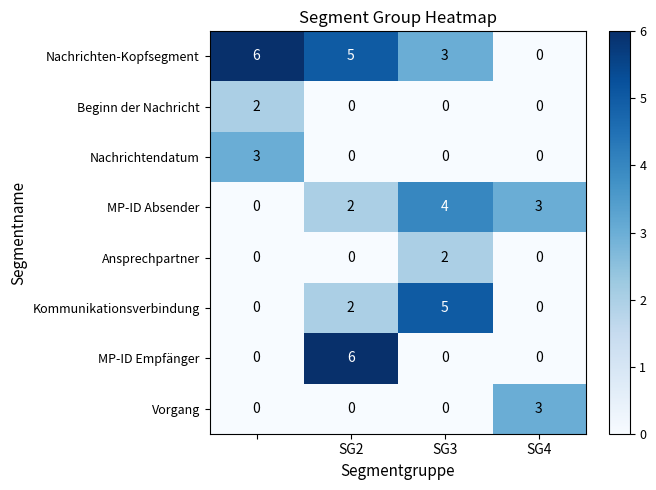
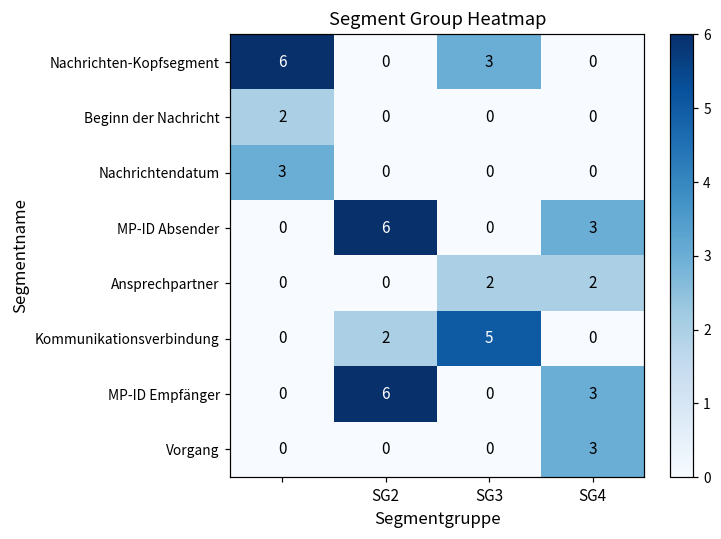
Nachrichten-Kopfsegment, SG2: 5 -> 0
MP-ID Absender, SG2: 2 -> 6
MP-ID Absender, SG3: 4 -> 0
Ansprechpartner, SG4: 0 -> 2
MP-ID Empfänger, SG4: 0 -> 3
